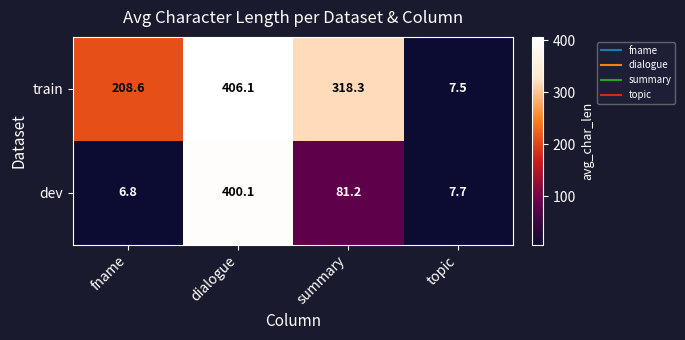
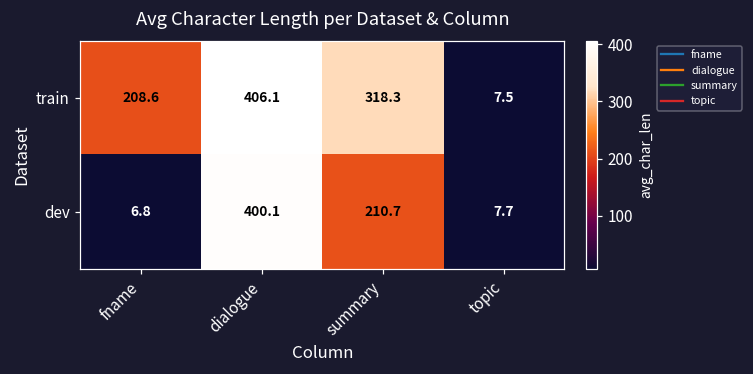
dev, summary: 81.2 -> 210.7
